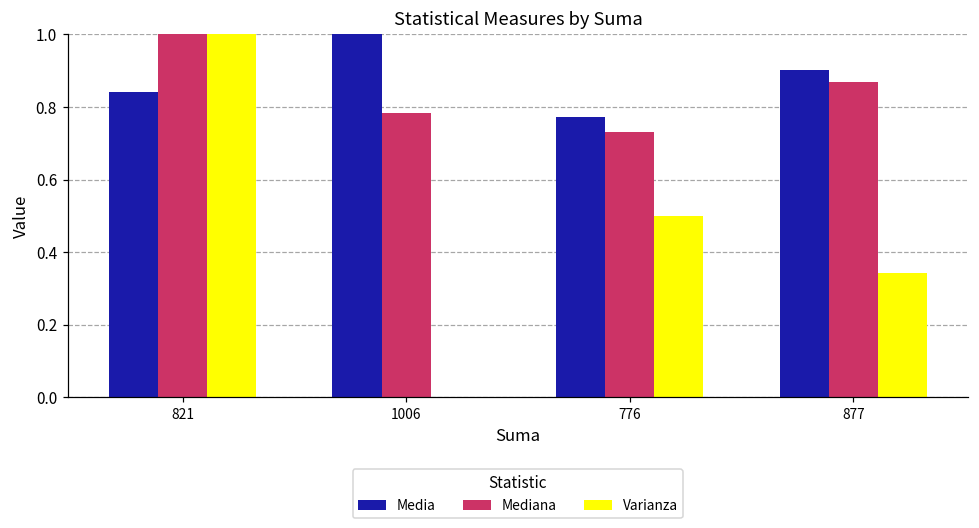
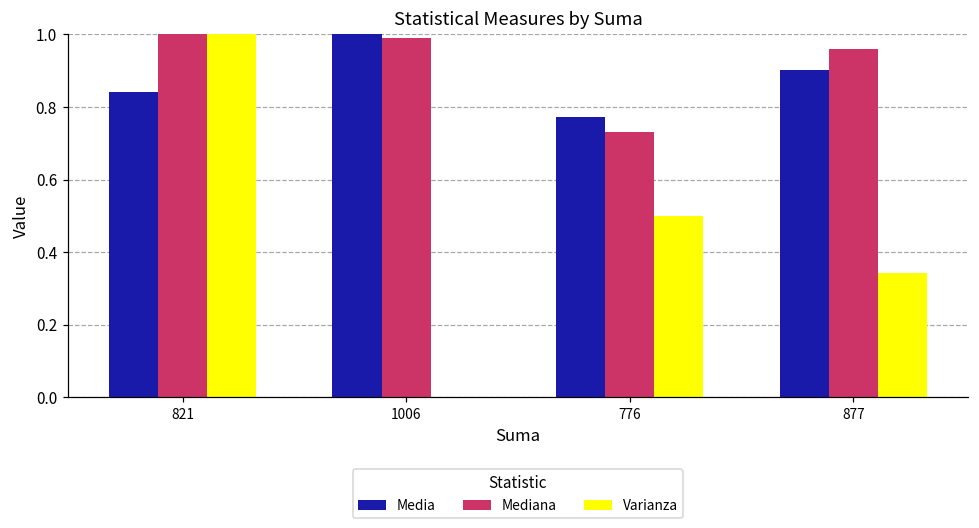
Mediana, 1006: 0.78 -> 0.99
Mediana, 877: 0.87 -> 0.96
